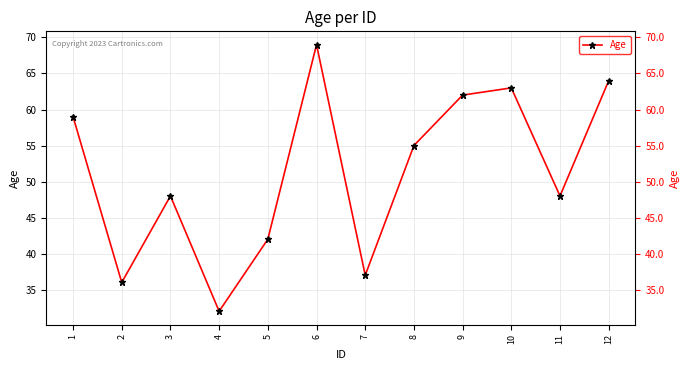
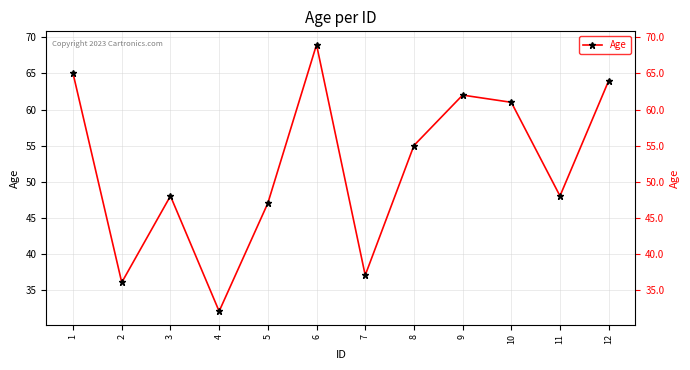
1: 59 -> 65
5: 42 -> 47
10: 63 -> 61
